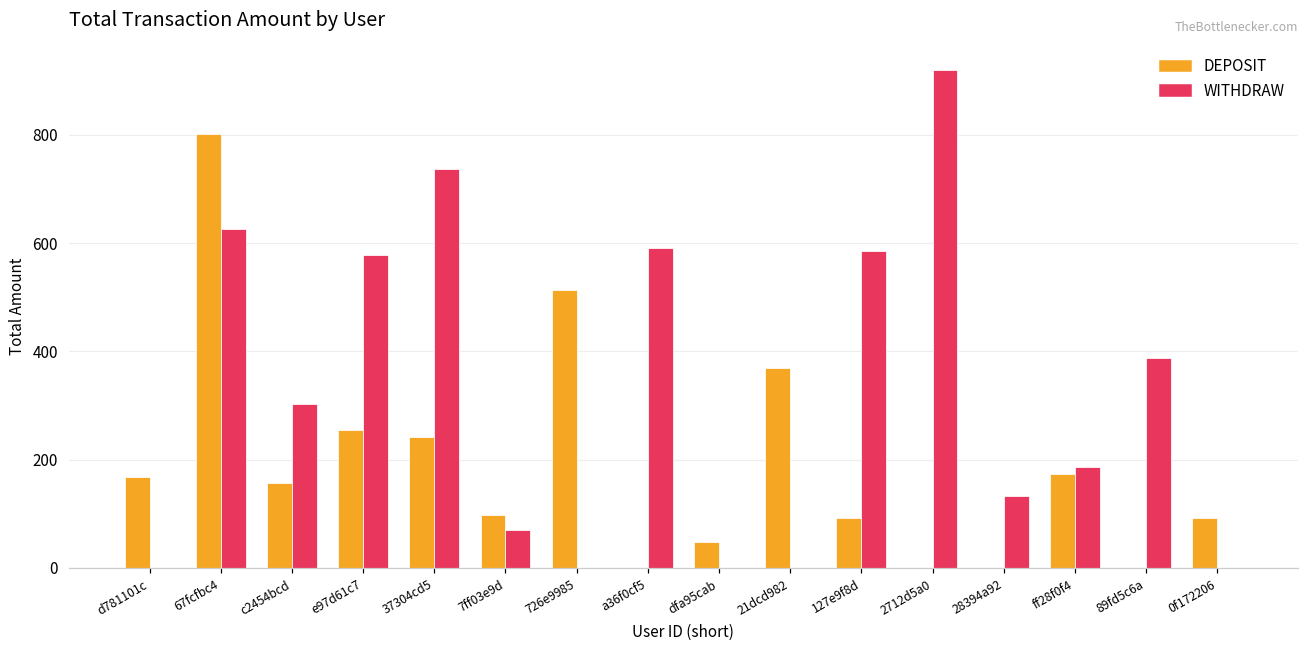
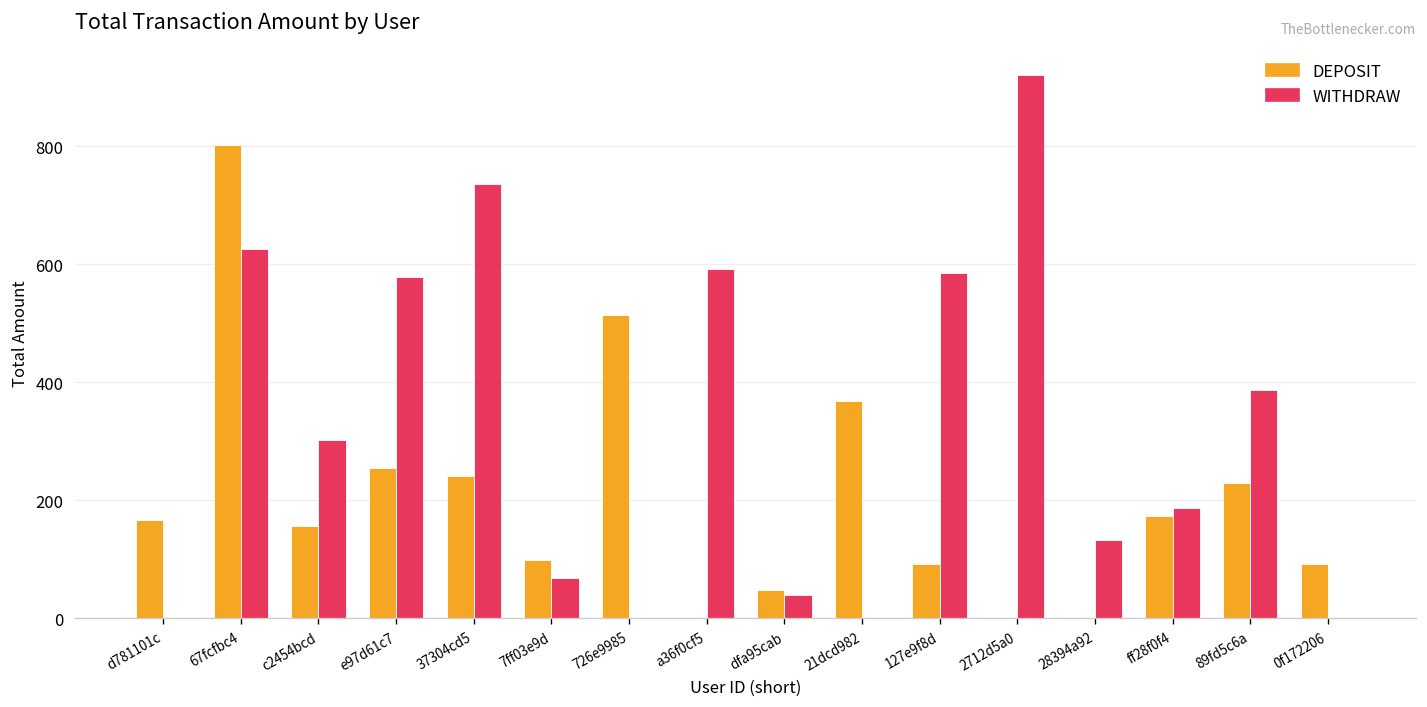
WITHDRAW, dfa95cab: 0 -> 40
DEPOSIT, 89fd5c6a: 0 -> 230
